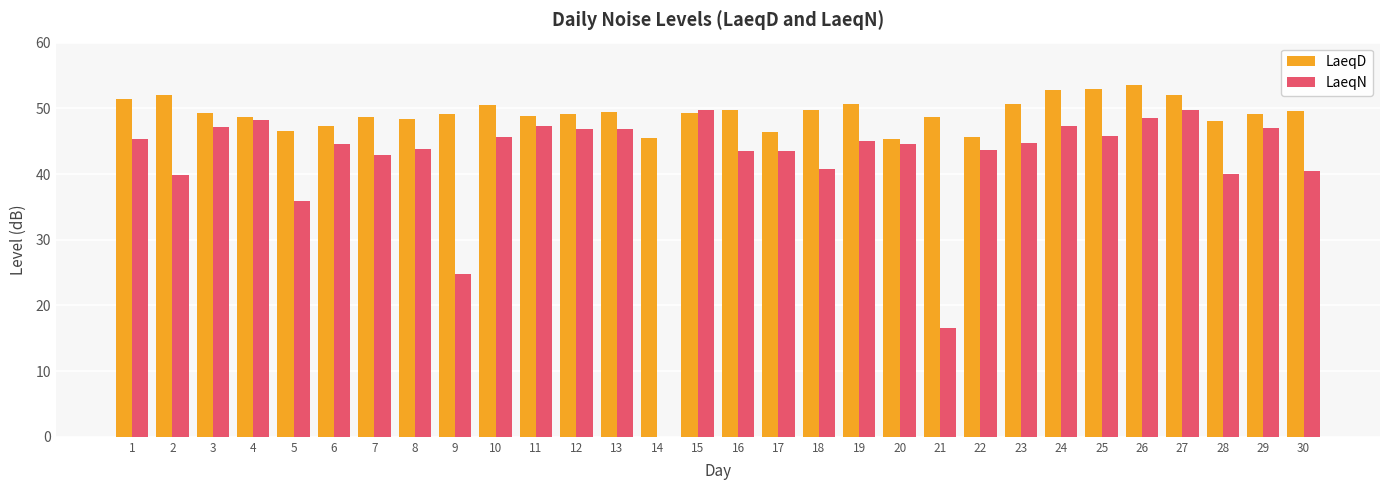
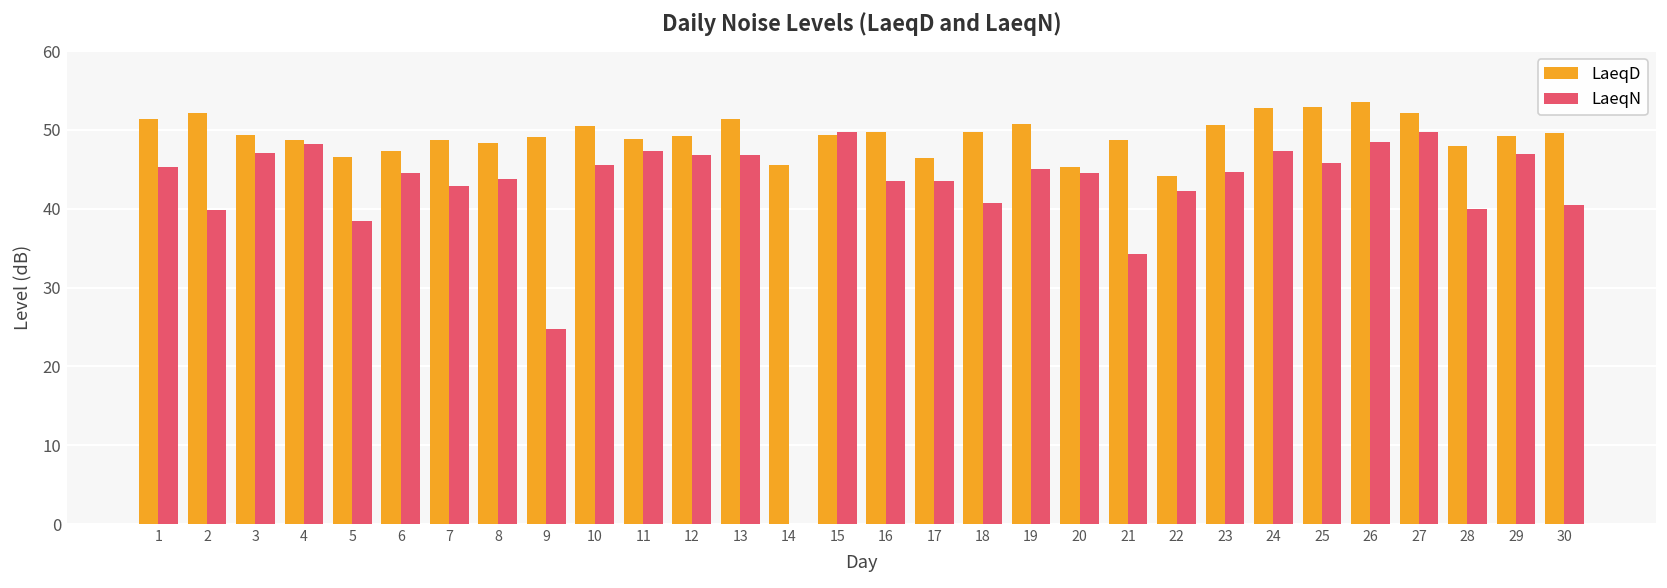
LaeqN, 5: 36 -> 39
LaeqD, 13: 49 -> 51
LaeqN, 21: 17 -> 34
LaeqD, 22: 46 -> 44
LaeqN, 22: 44 -> 42
